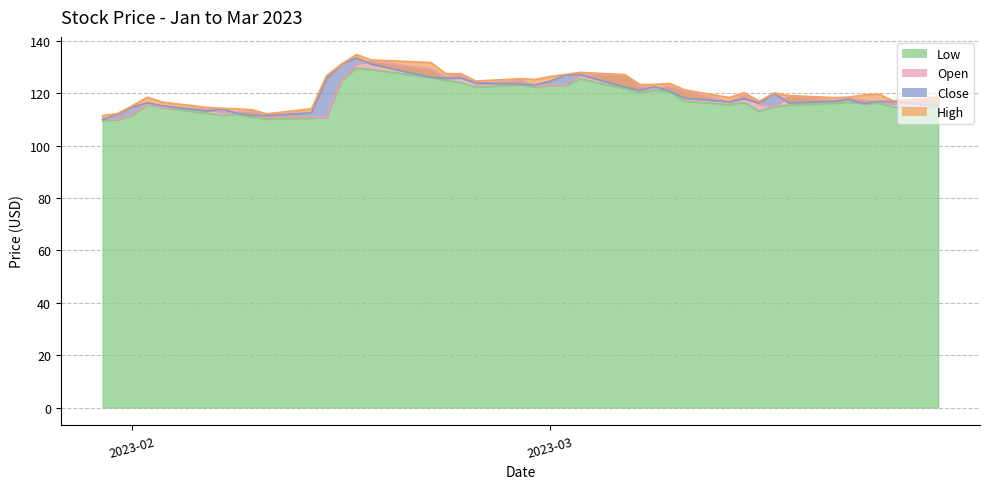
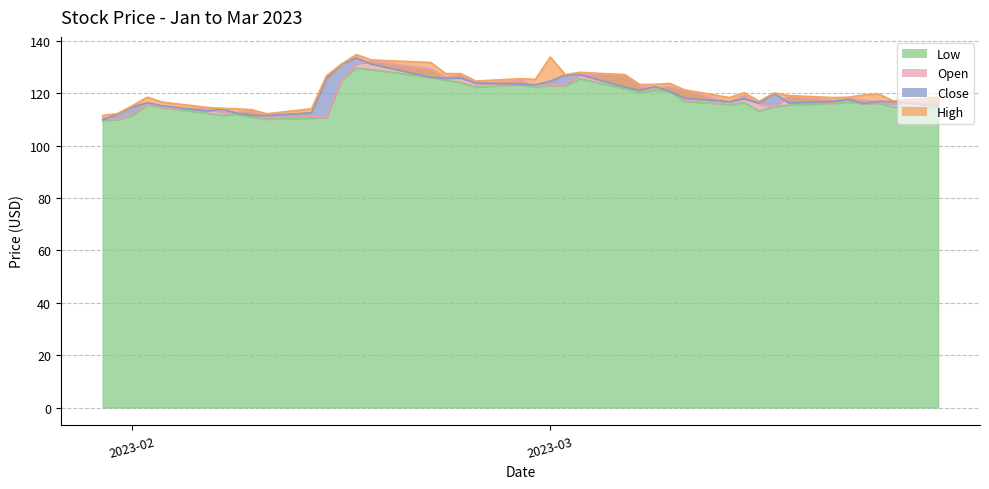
High, 2023-03: 126 -> 134
